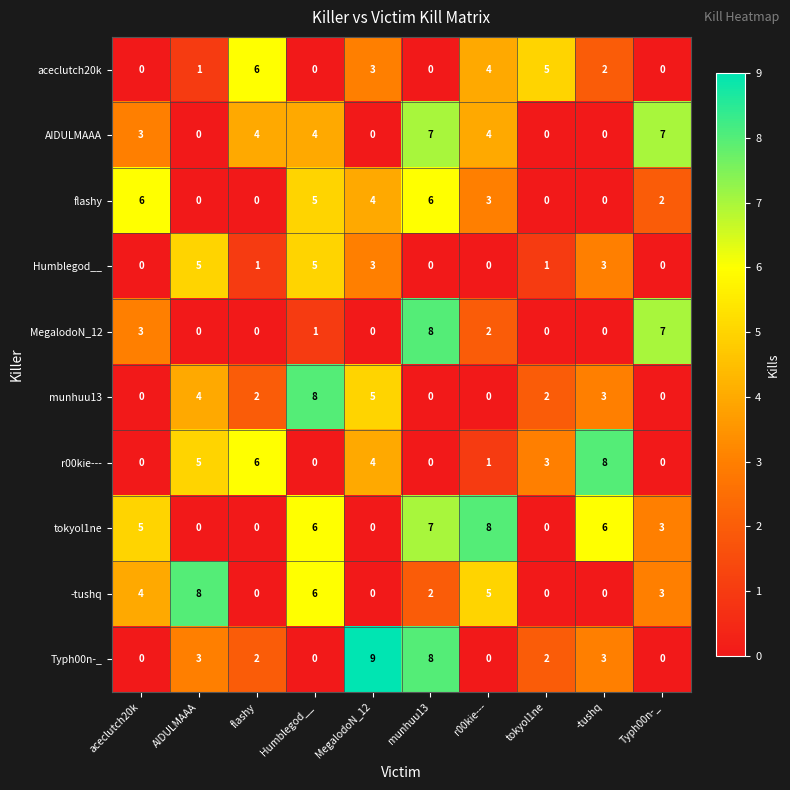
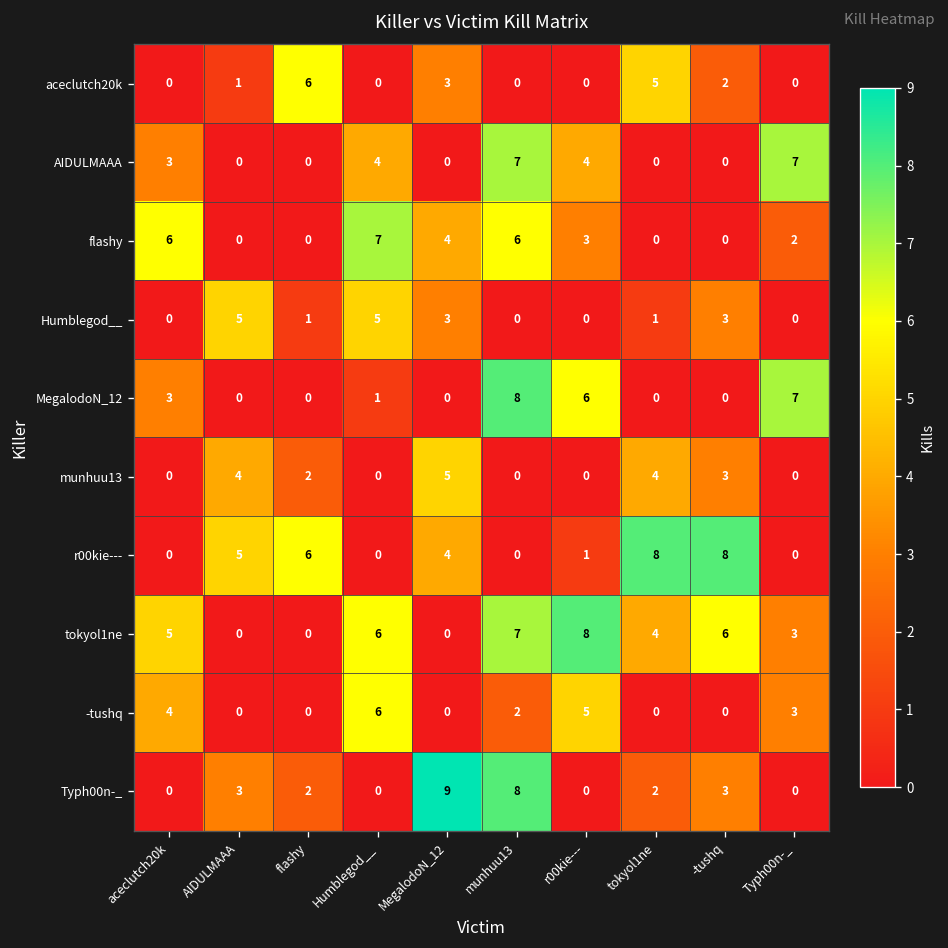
aceclutch20k, r00kie---: 4 -> 0
AIDULMAAA, flashy: 4 -> 0
flashy, Humblegod__: 5 -> 7
MegalodoN_12, r00kie---: 2 -> 6
munhuu13, Humblegod__: 8 -> 0
munhuu13, tokyol1ne: 2 -> 4
r00kie---, tokyol1ne: 3 -> 8
tokyol1ne, tokyol1ne: 0 -> 4
-tushq, AIDULMAAA: 8 -> 0
